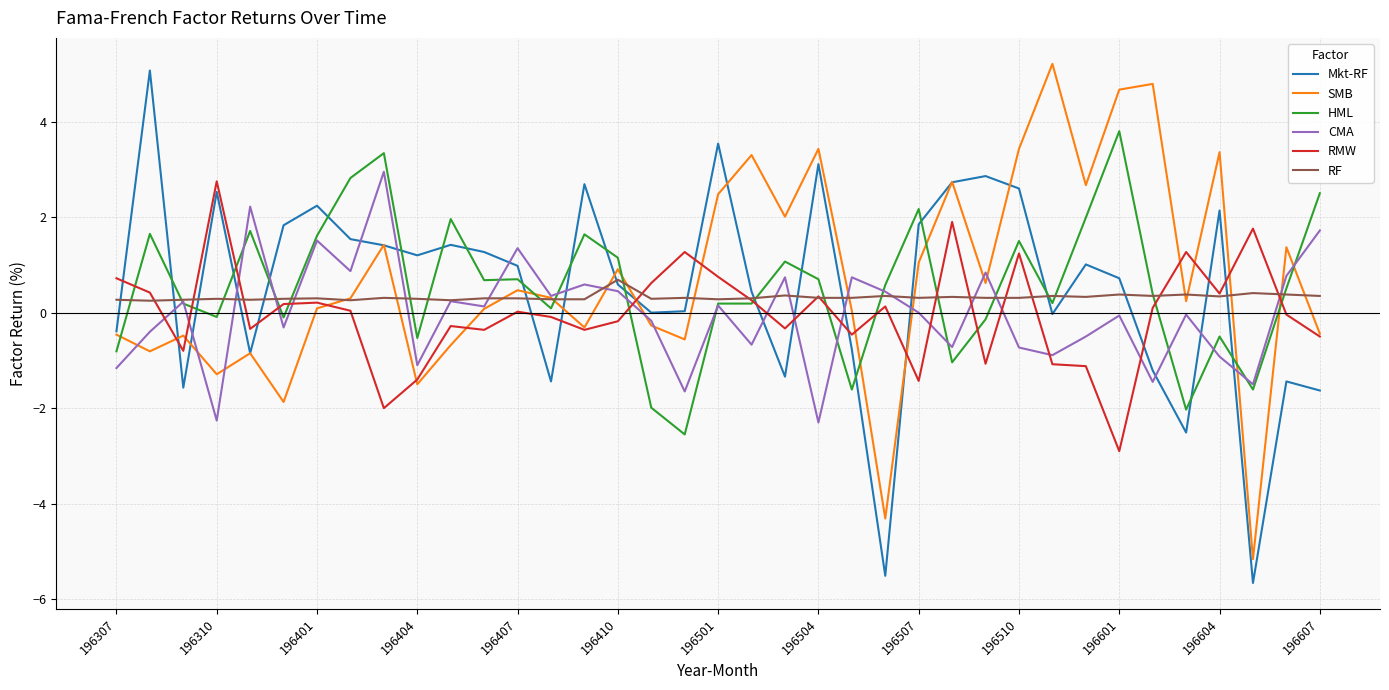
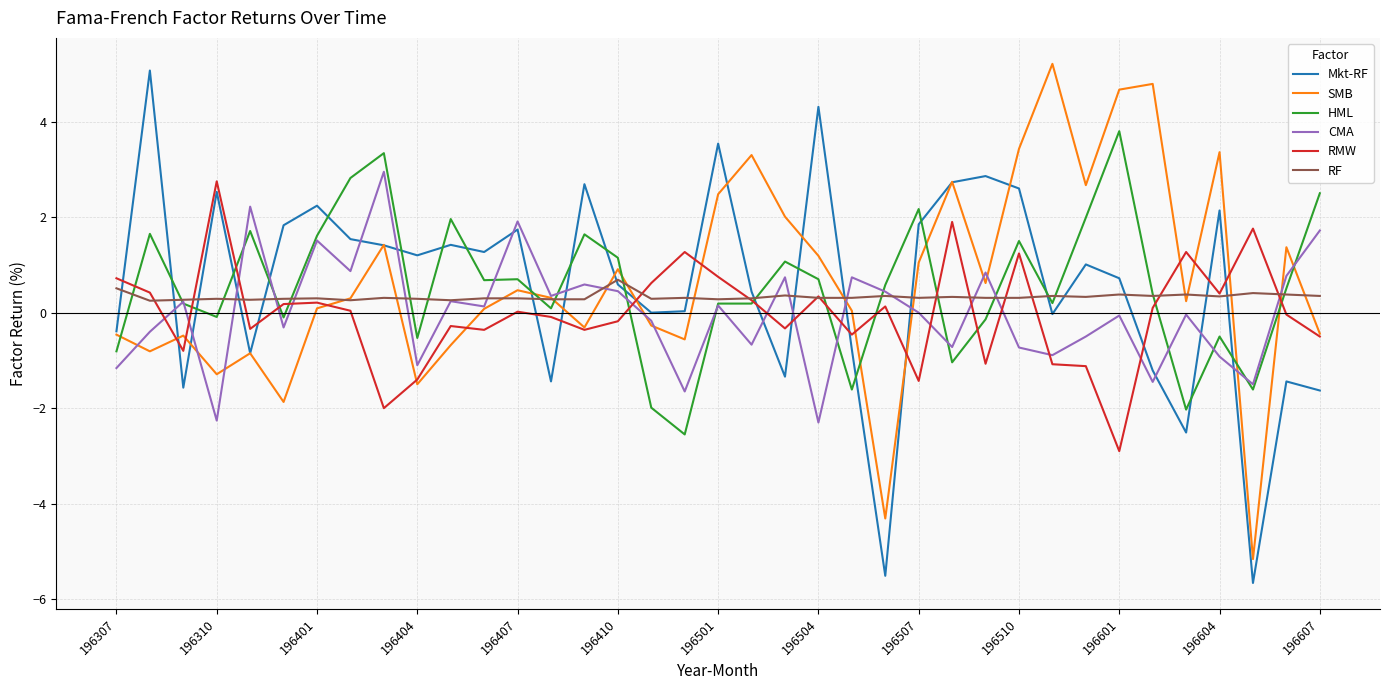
RF, 196307: 0.3 -> 0.5
Mkt-RF, 196407: 1.0 -> 1.7
CMA, 196407: 1.4 -> 1.9
Mkt-RF, 196504: 3.1 -> 4.3
SMB, 196504: 3.4 -> 1.2
